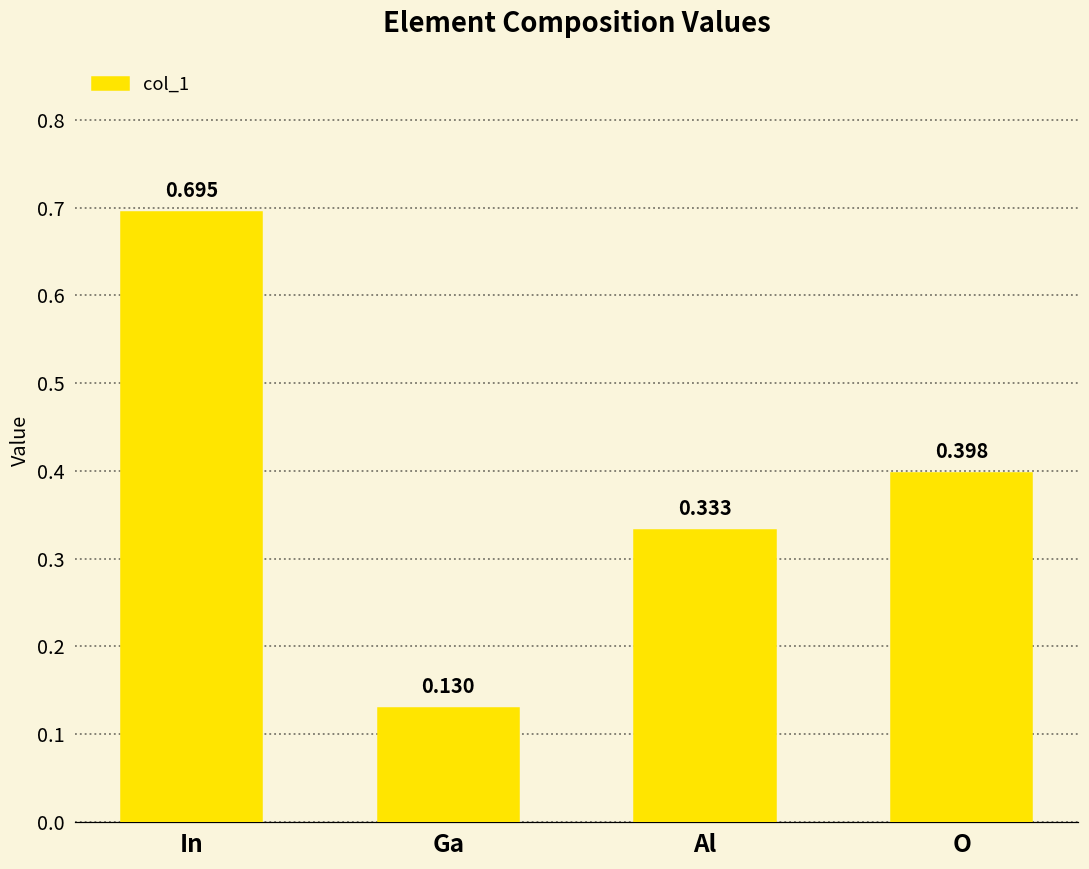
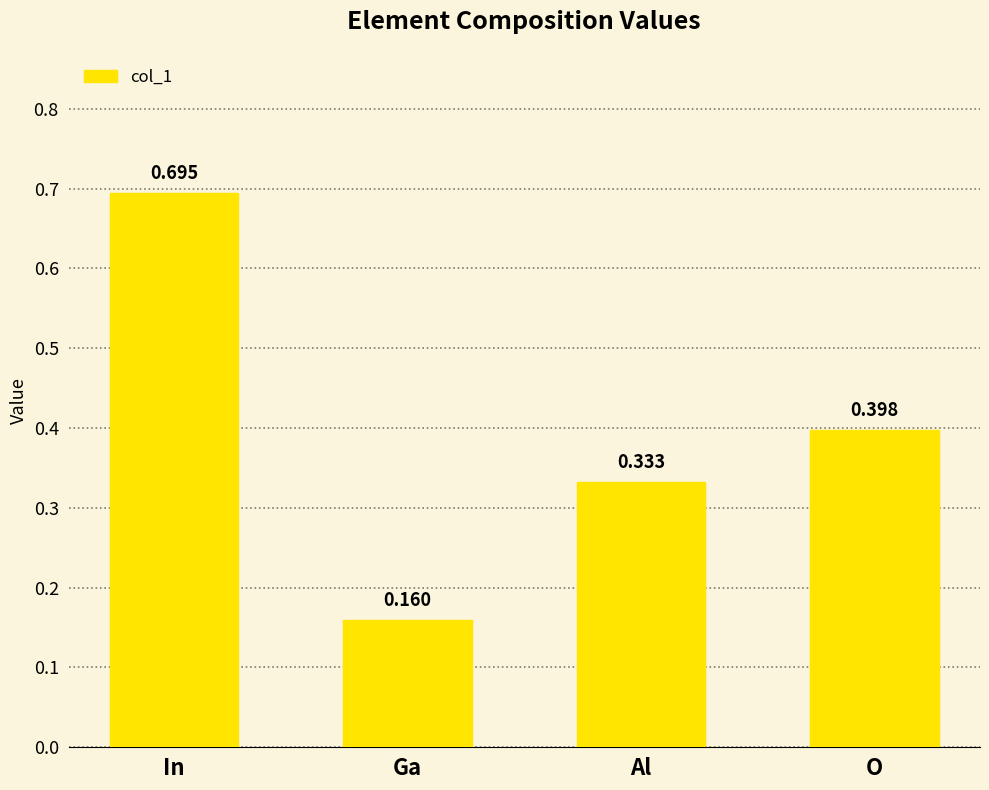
Ga: 0.130 -> 0.160
